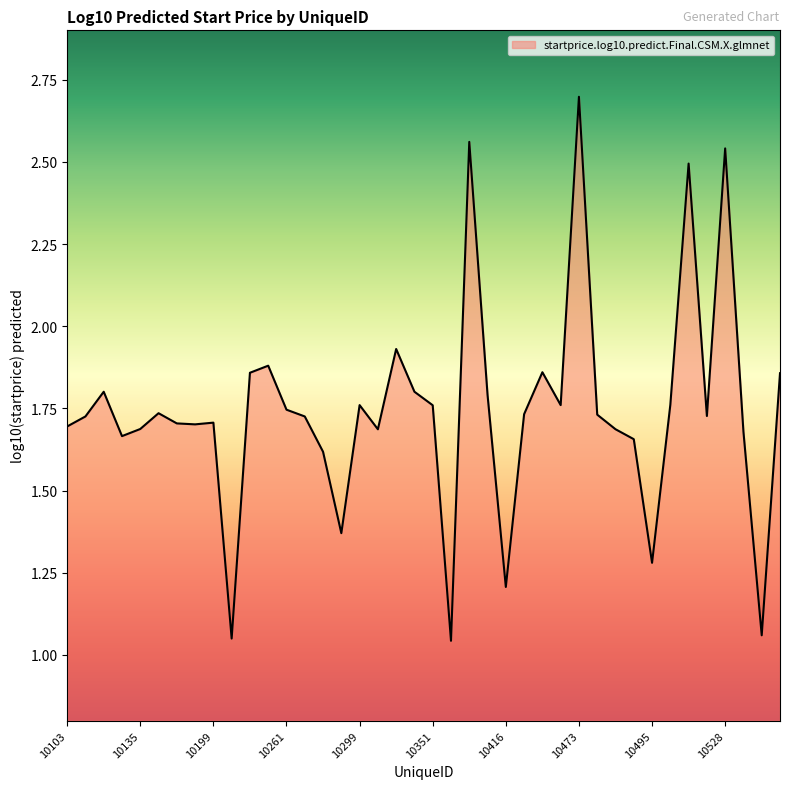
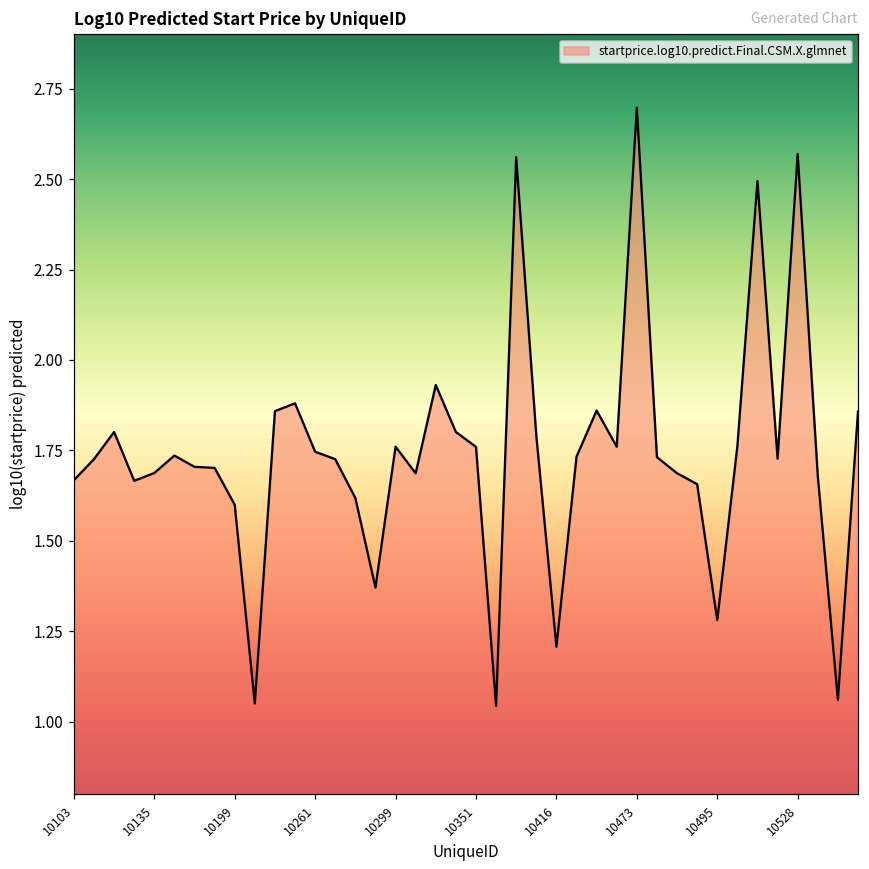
10103: 1.70 -> 1.67
10199: 1.71 -> 1.60
10528: 2.54 -> 2.57
